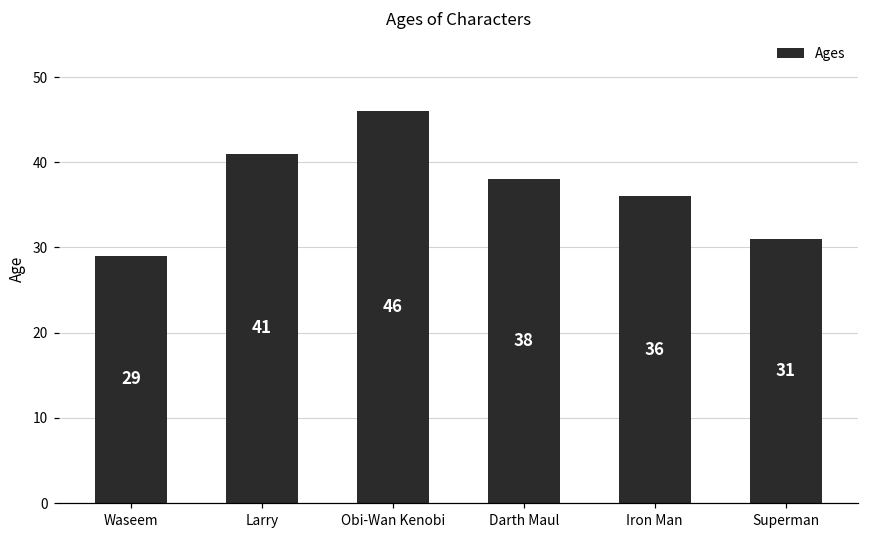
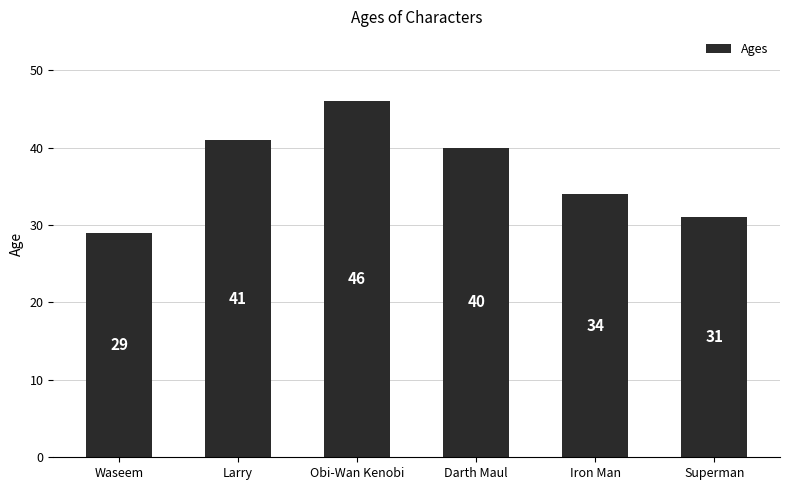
Darth Maul: 38 -> 40
Iron Man: 36 -> 34
